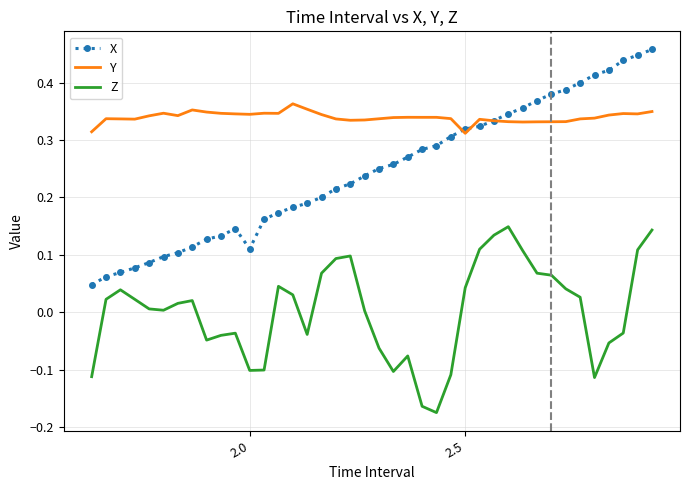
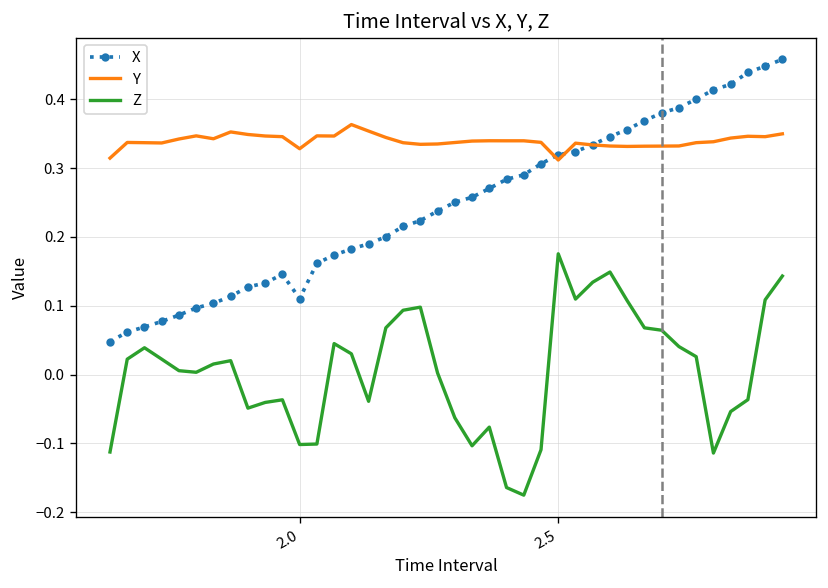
Y, 2.0: 0.34 -> 0.33
Z, 2.5: 0.04 -> 0.18
